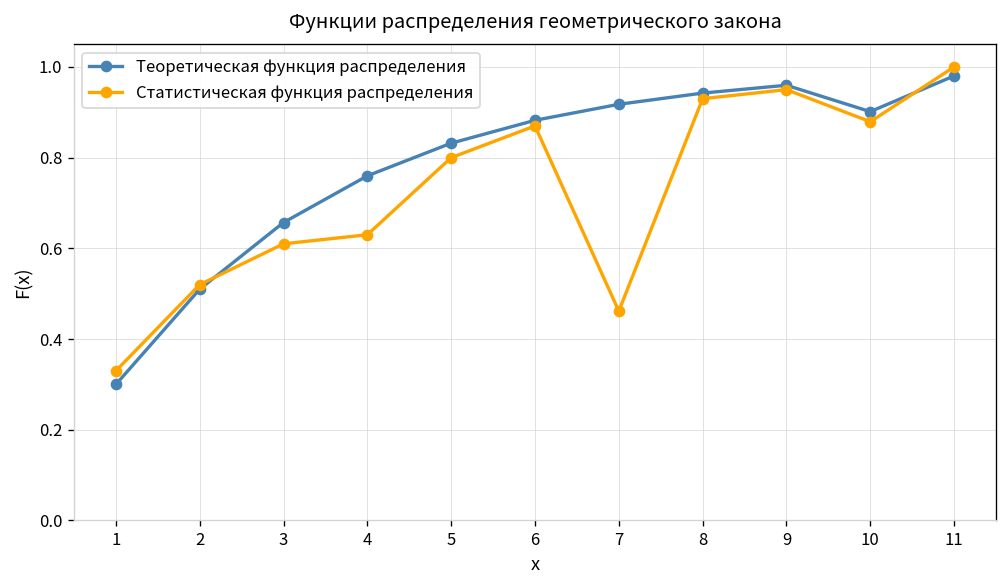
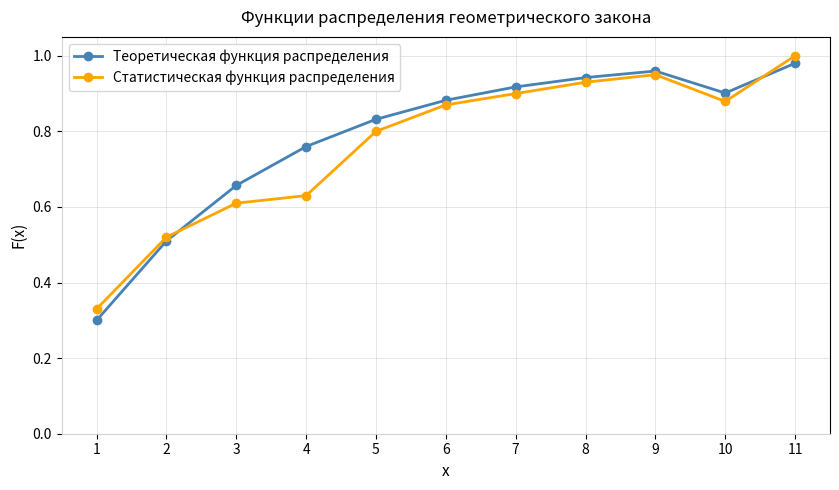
Статистическая функция распределения, 7: 0.46 -> 0.90
